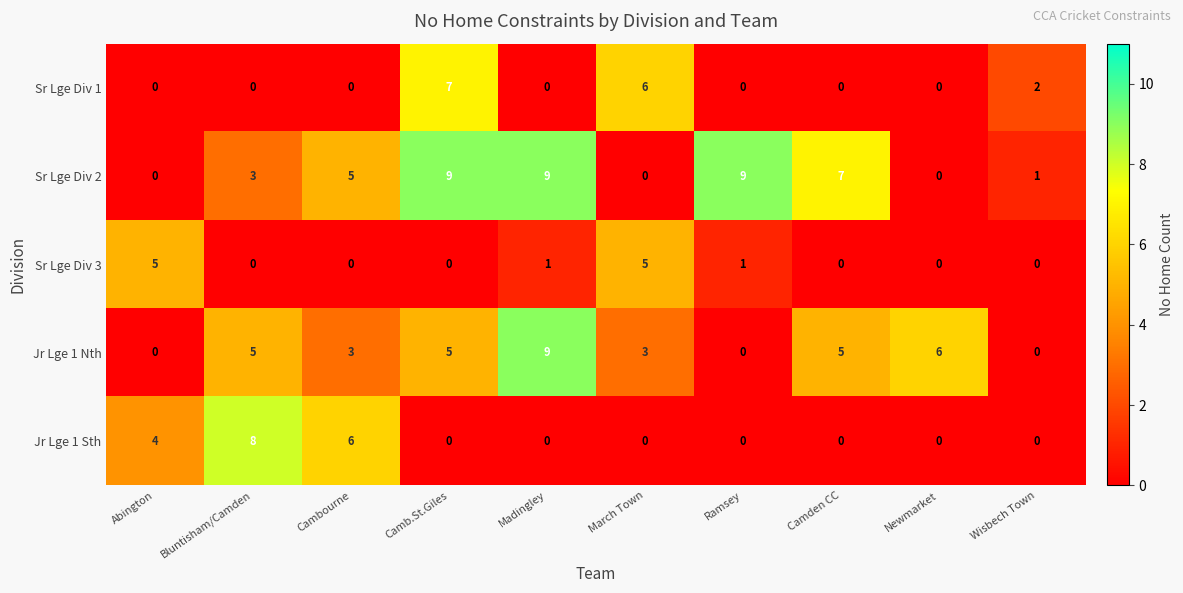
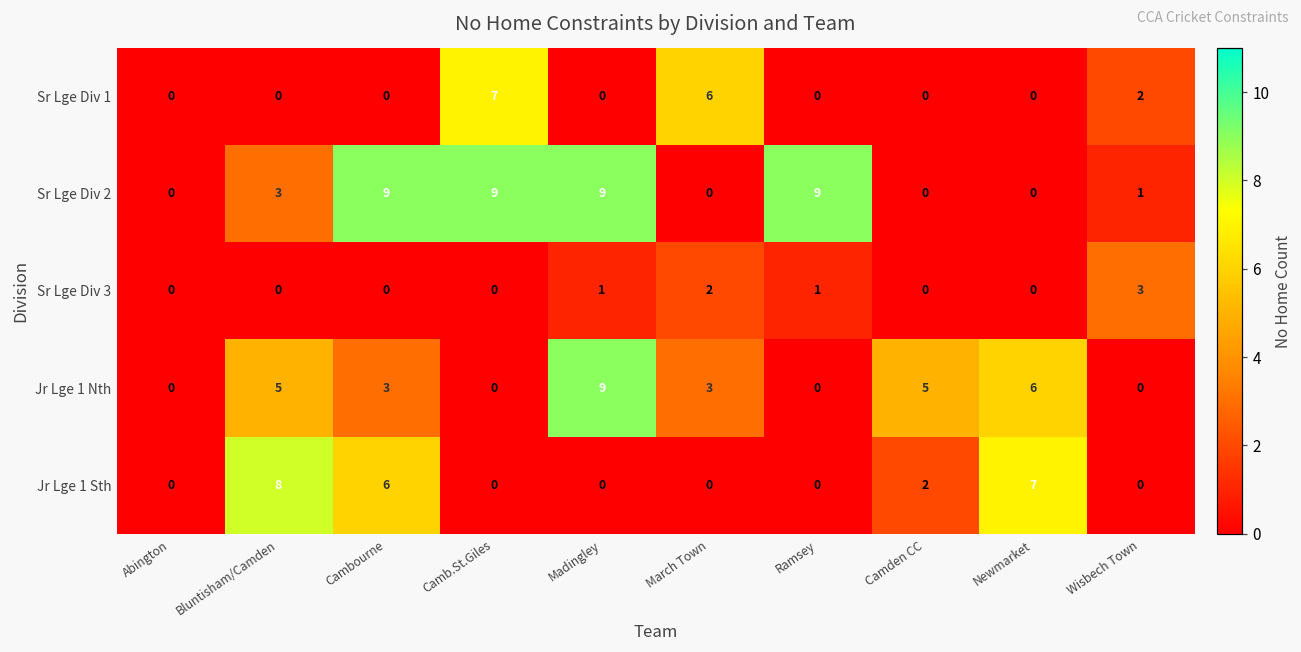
Sr Lge Div 2, Cambourne: 5 -> 9
Sr Lge Div 2, Camden CC: 7 -> 0
Sr Lge Div 3, Abington: 5 -> 0
Sr Lge Div 3, March Town: 5 -> 2
Sr Lge Div 3, Wisbech Town: 0 -> 3
Jr Lge 1 Nth, Camb.St.Giles: 5 -> 0
Jr Lge 1 Sth, Abington: 4 -> 0
Jr Lge 1 Sth, Camden CC: 0 -> 2
Jr Lge 1 Sth, Newmarket: 0 -> 7
